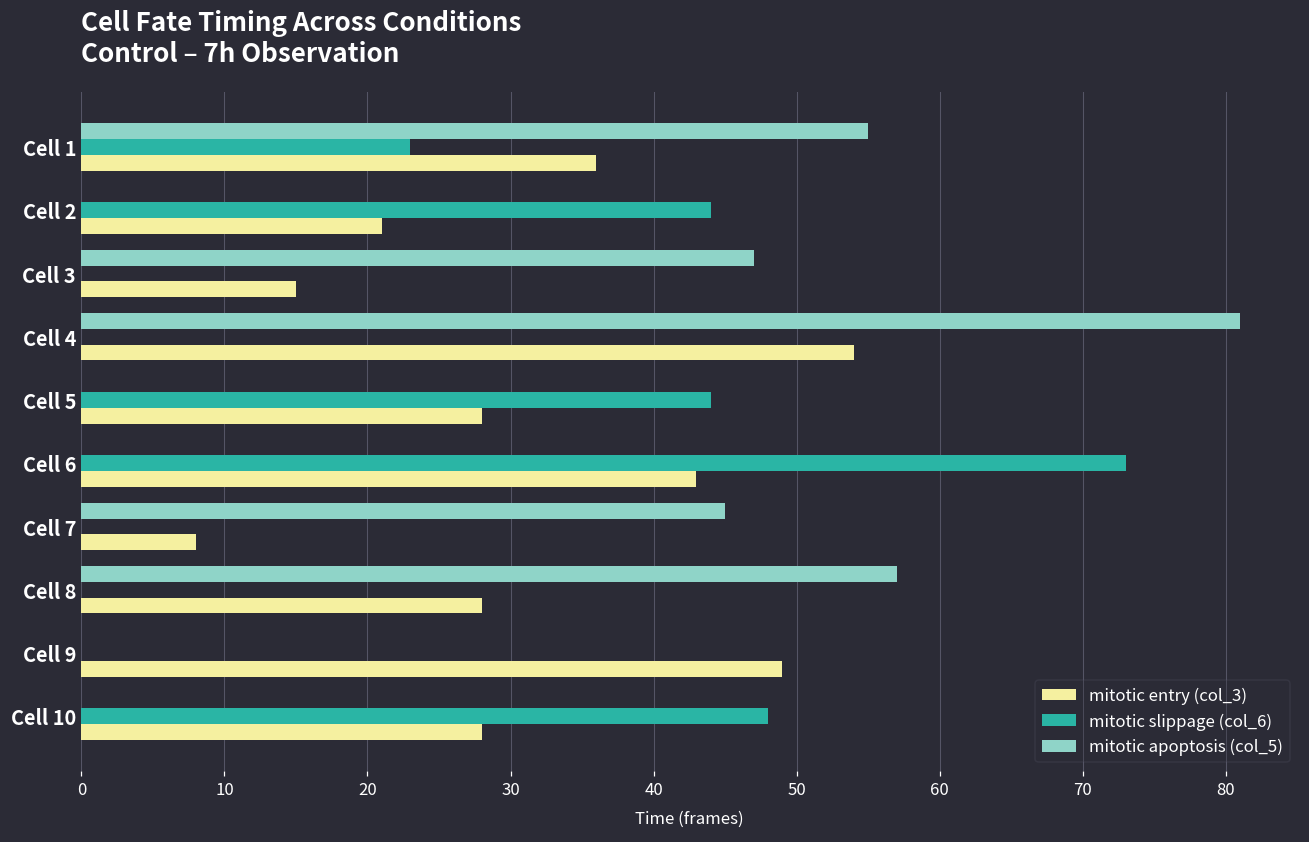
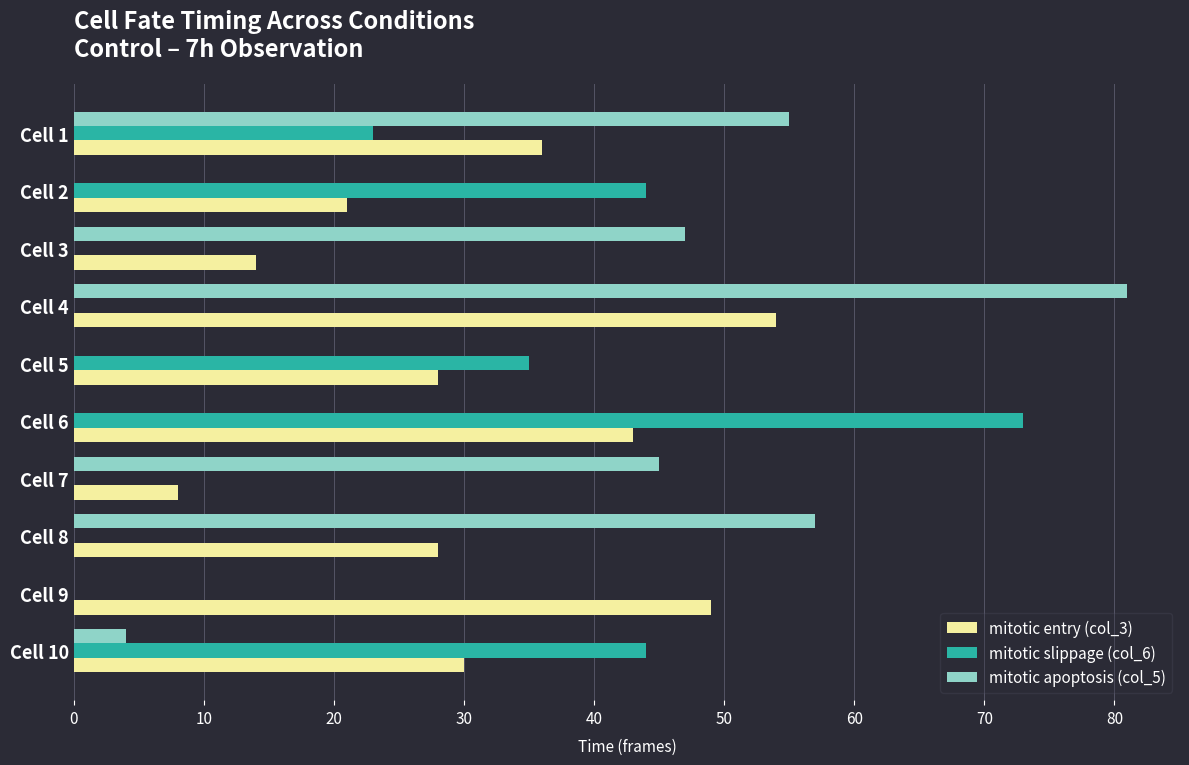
mitotic entry (col_3), Cell 3: 15 -> 14
mitotic slippage (col_6), Cell 5: 44 -> 35
mitotic apoptosis (col_5), Cell 10: 0 -> 4
mitotic slippage (col_6), Cell 10: 48 -> 44
mitotic entry (col_3), Cell 10: 28 -> 30
